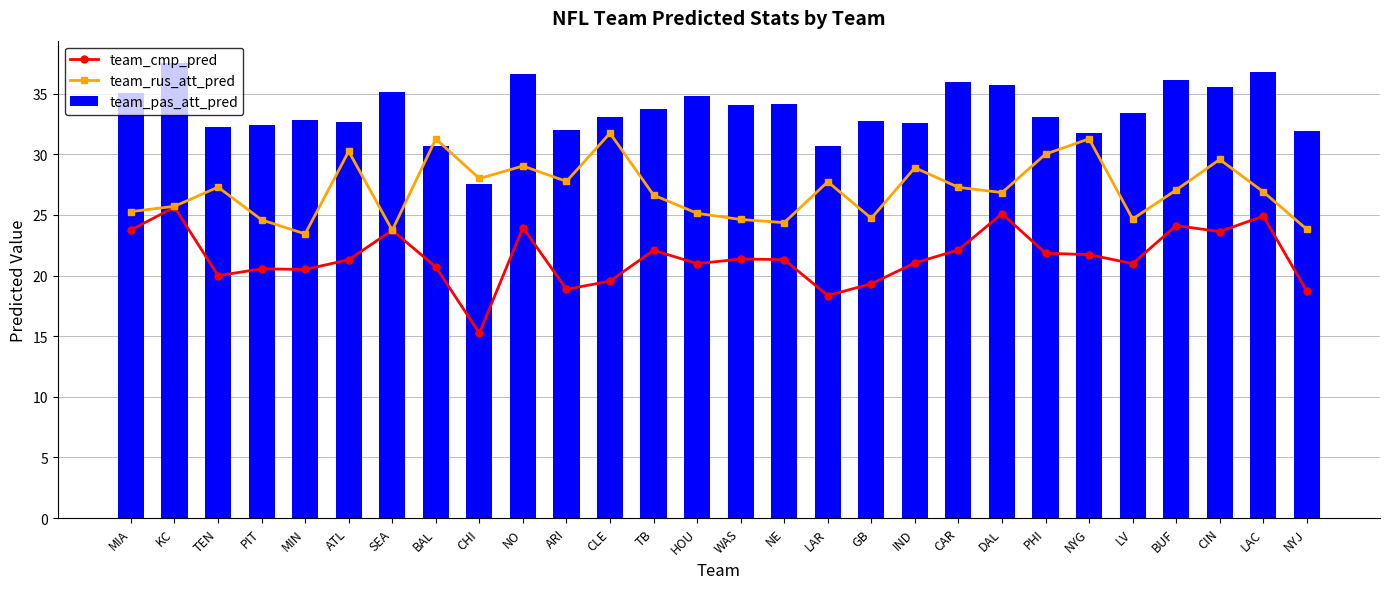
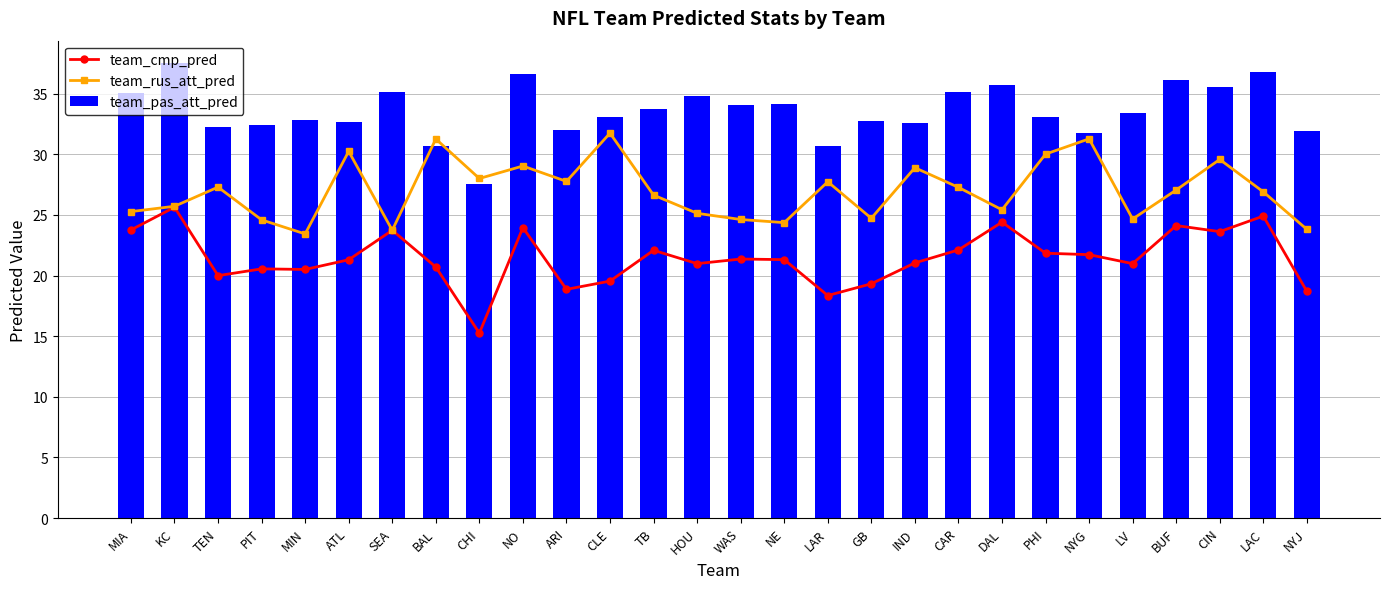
team_pas_att_pred, CAR: 36.0 -> 35.1
team_cmp_pred, DAL: 25.1 -> 24.4
team_rus_att_pred, DAL: 26.8 -> 25.4
